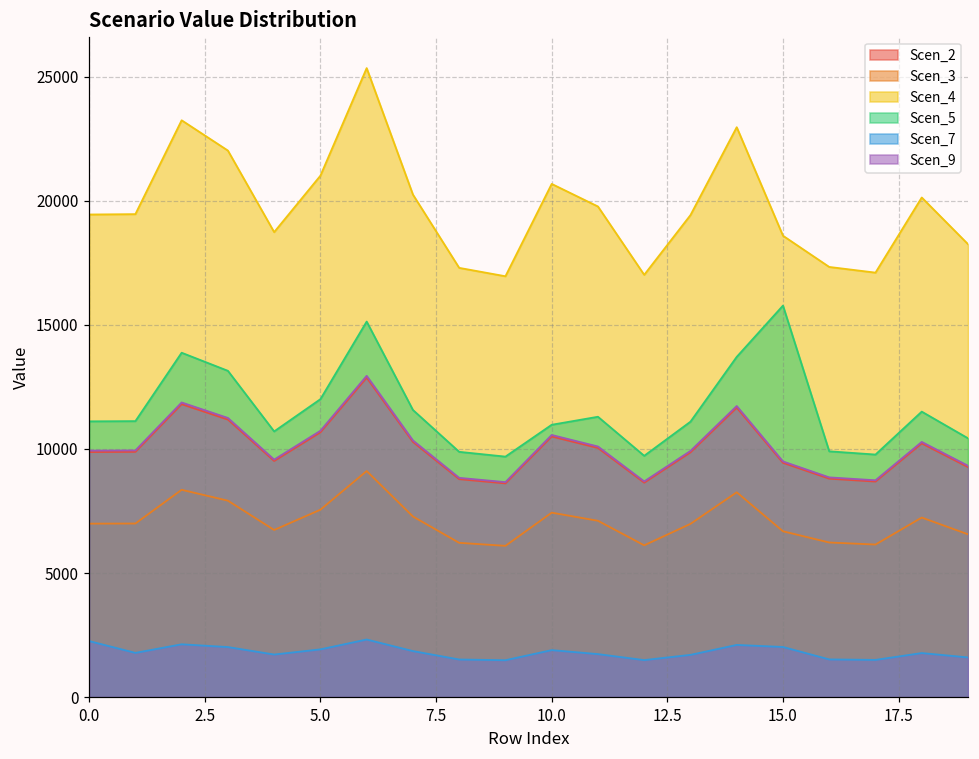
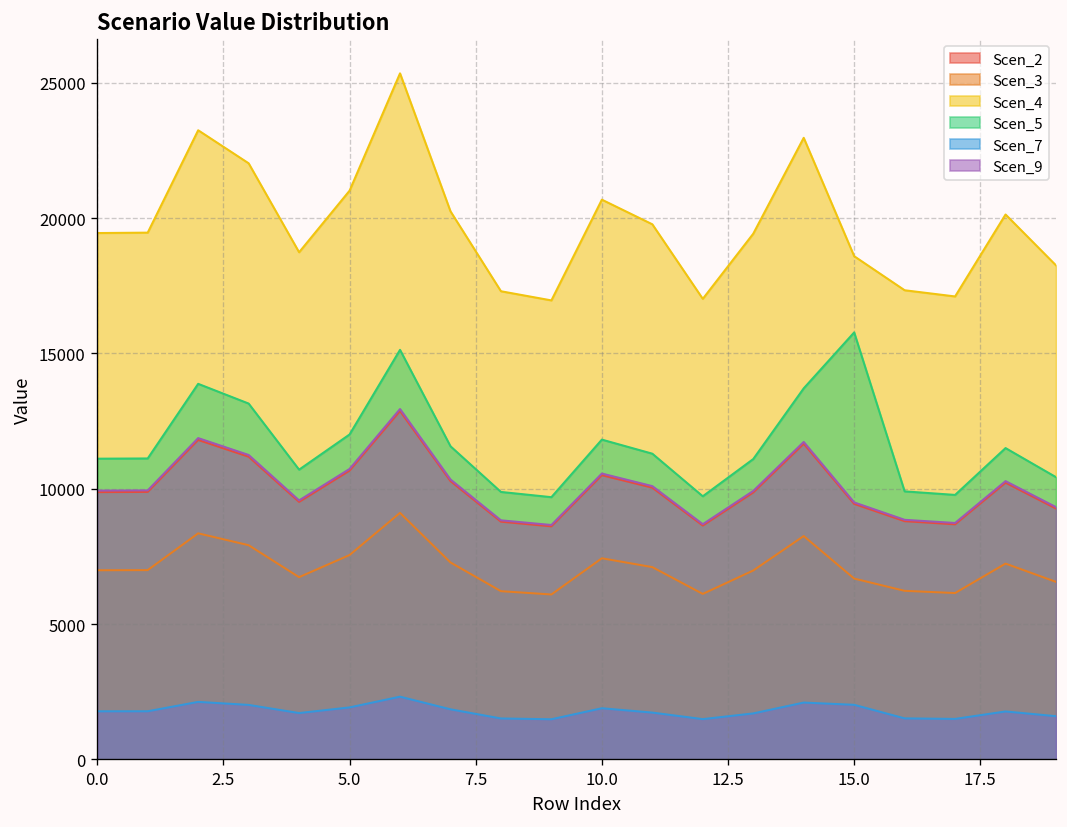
Scen_7, 0.0: 2300 -> 1800
Scen_5, 10.0: 11000 -> 11800
